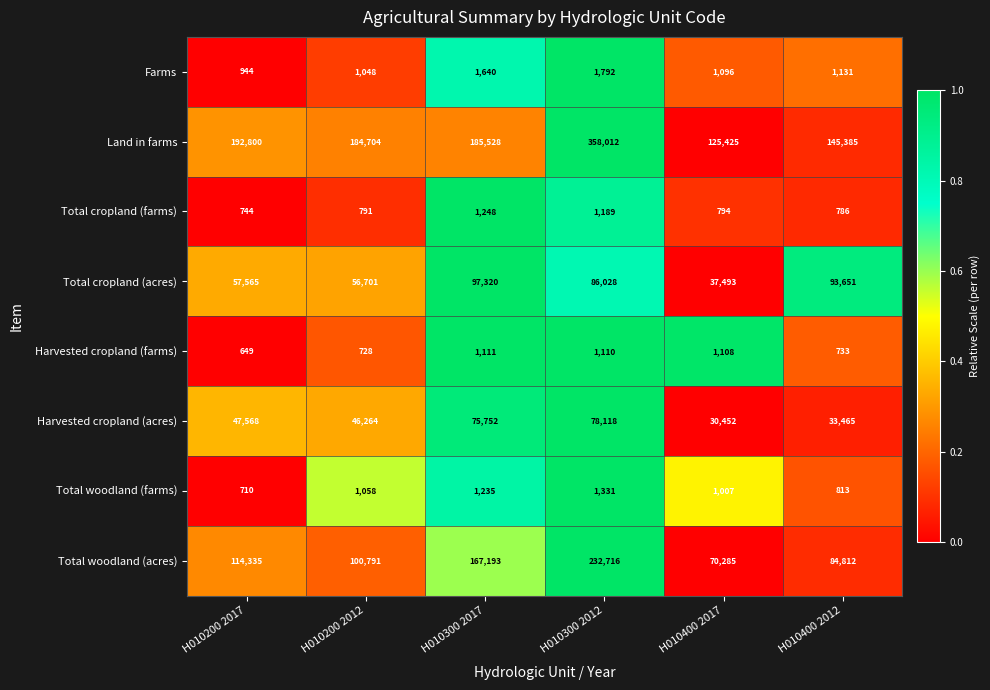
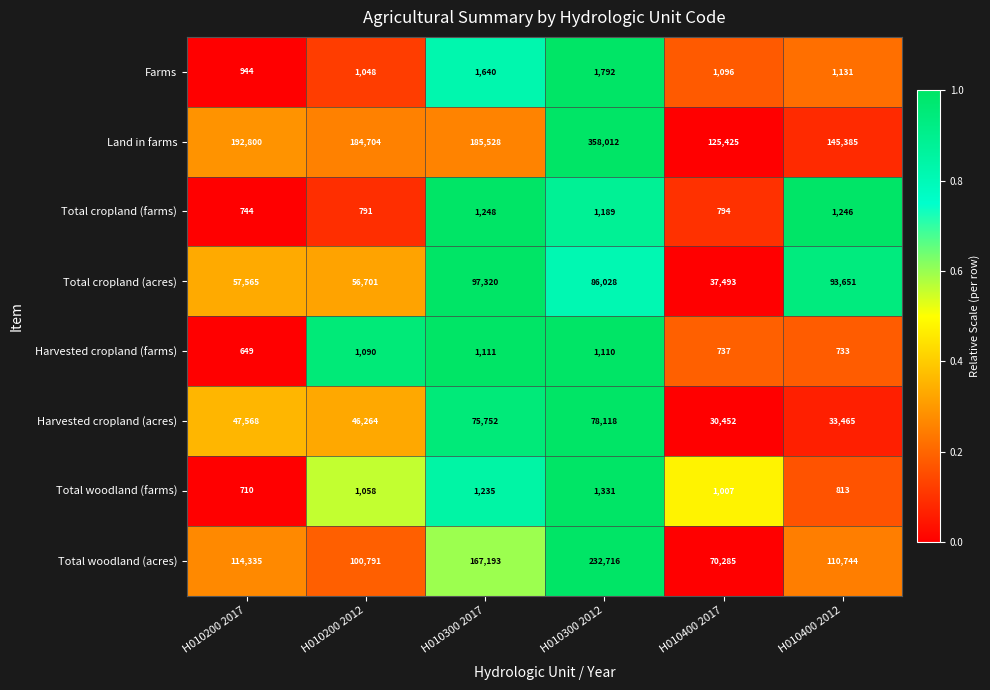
Total cropland (farms), H010400 2012: 786 -> 1,246
Harvested cropland (farms), H010200 2012: 728 -> 1,090
Harvested cropland (farms), H010400 2017: 1,108 -> 737
Total woodland (acres), H010400 2012: 84,812 -> 110,744
